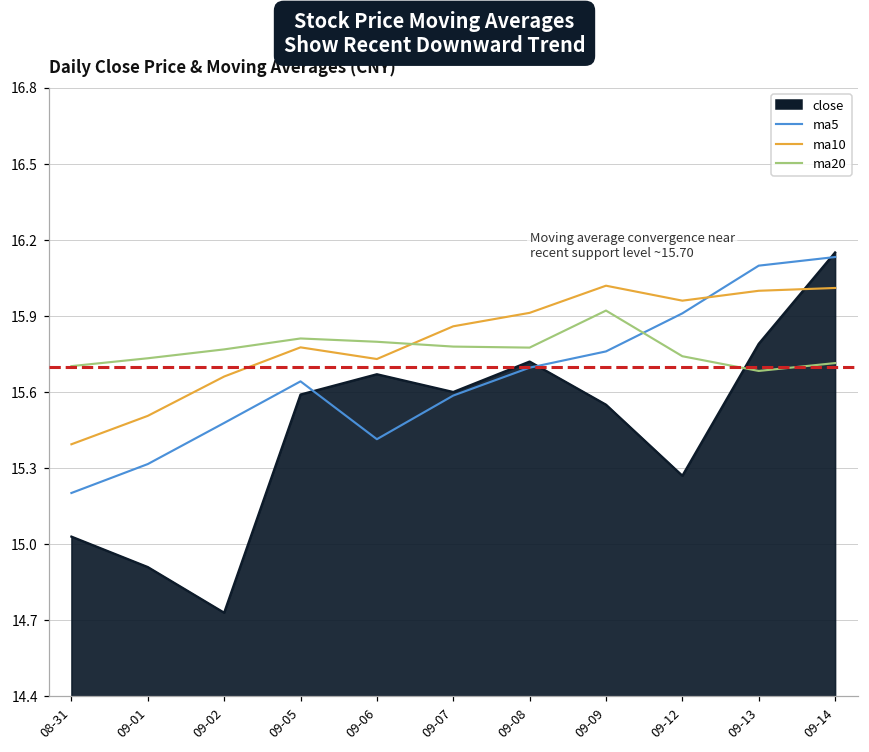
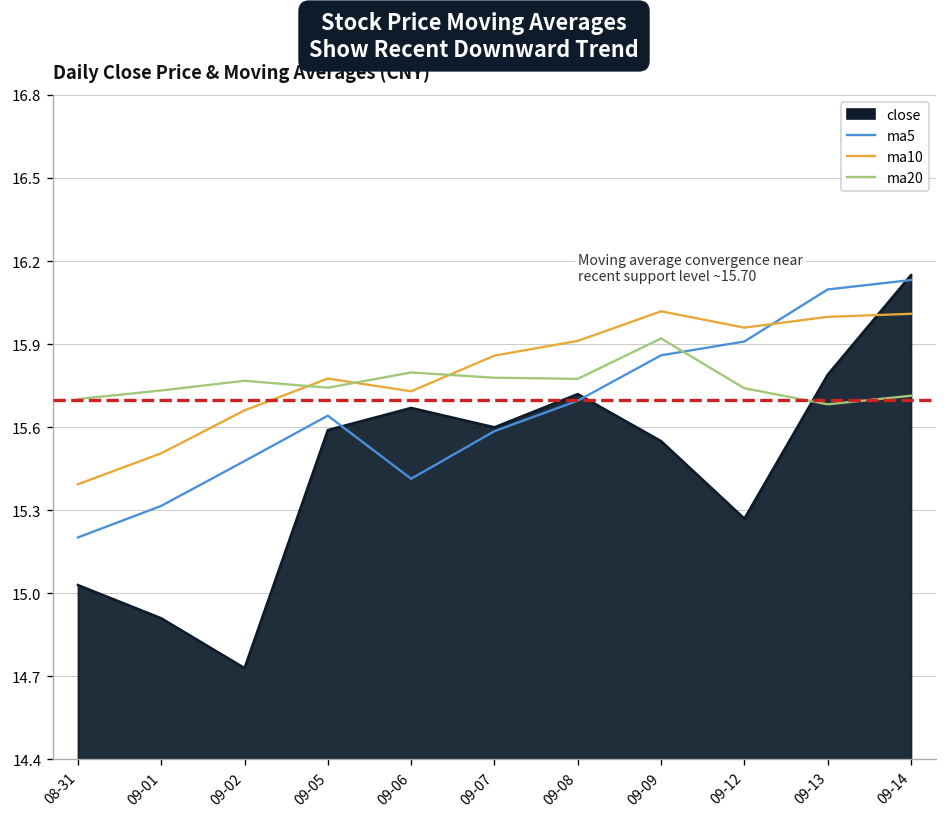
ma20, 09-05: 15.81 -> 15.74
ma5, 09-09: 15.76 -> 15.86
